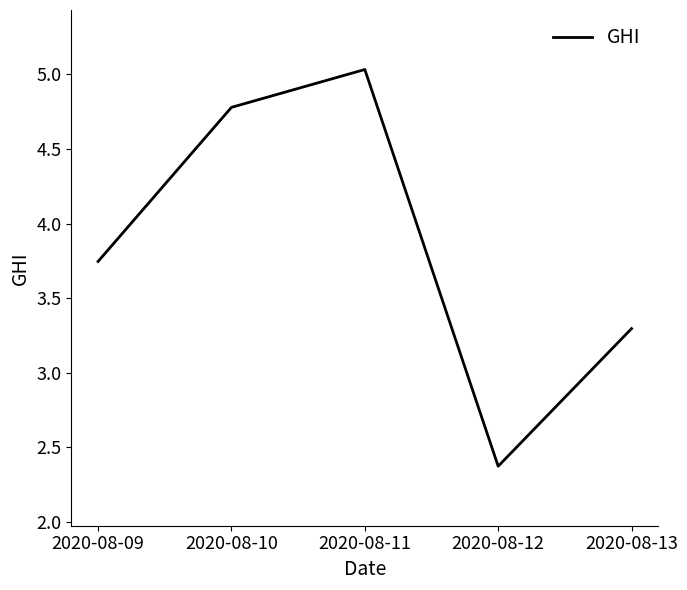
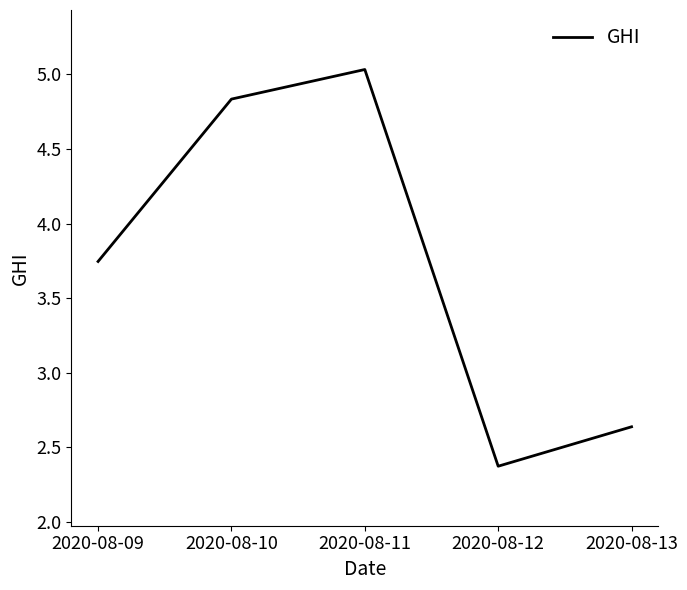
2020-08-10: 4.78 -> 4.83
2020-08-13: 3.30 -> 2.64
